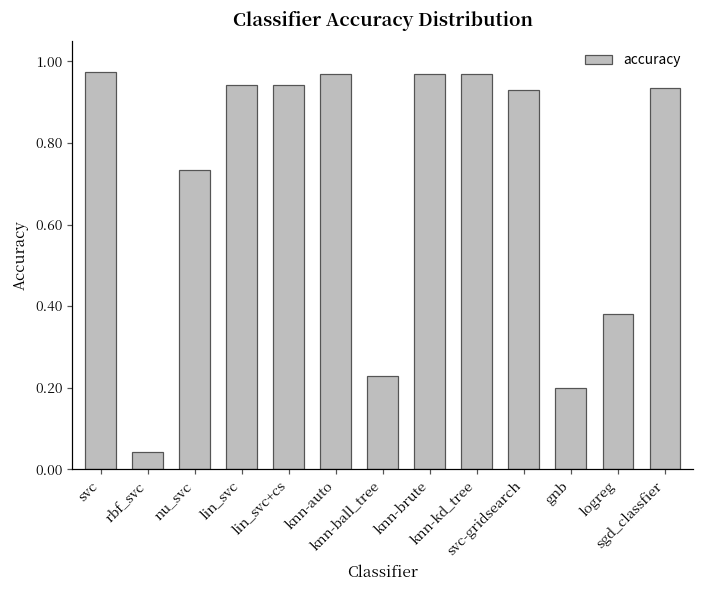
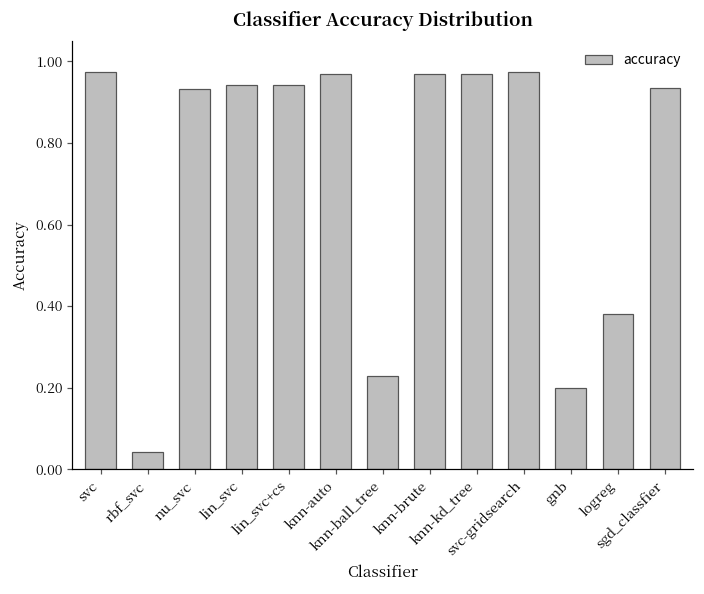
nu_svc: 0.73 -> 0.93
svc-gridsearch: 0.93 -> 0.97
